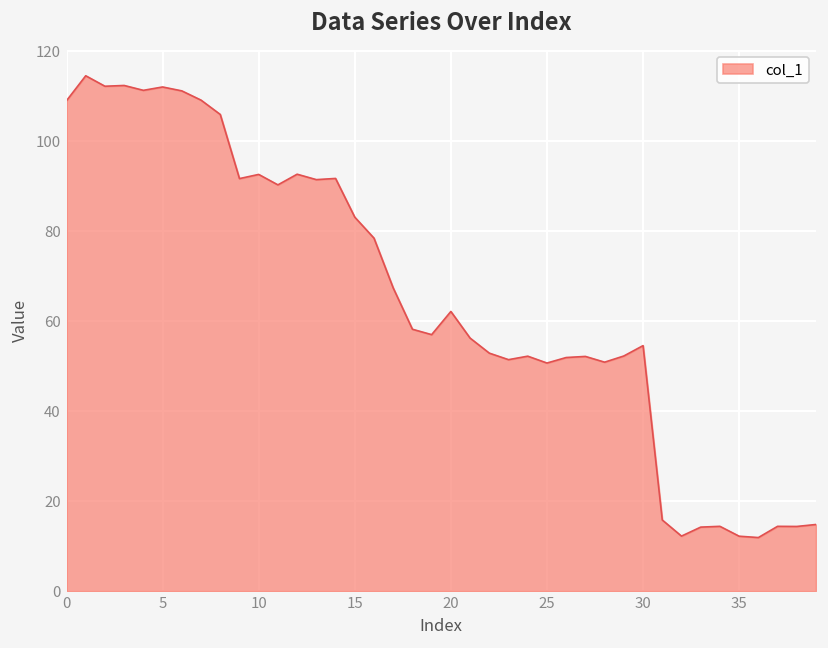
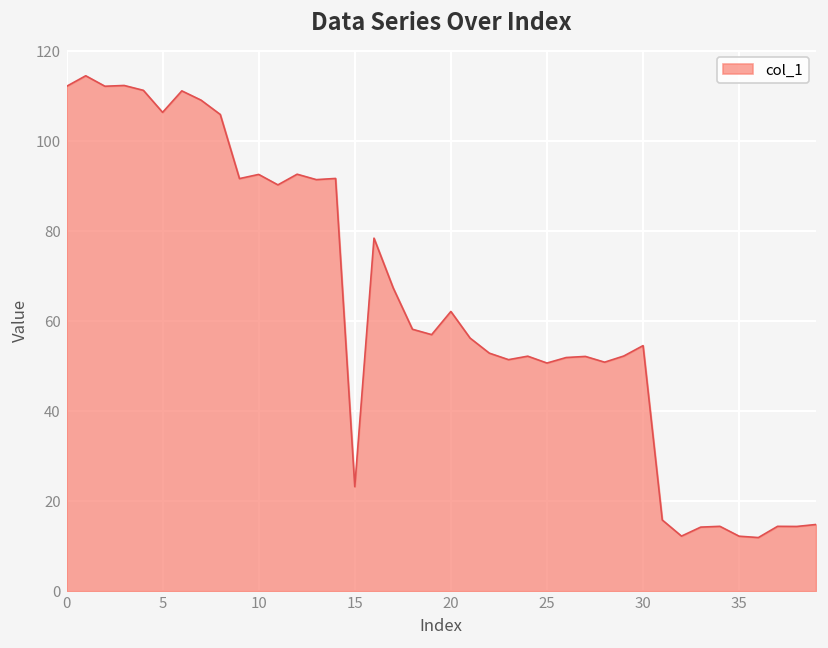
0: 109 -> 112
5: 112 -> 106
15: 83 -> 23
